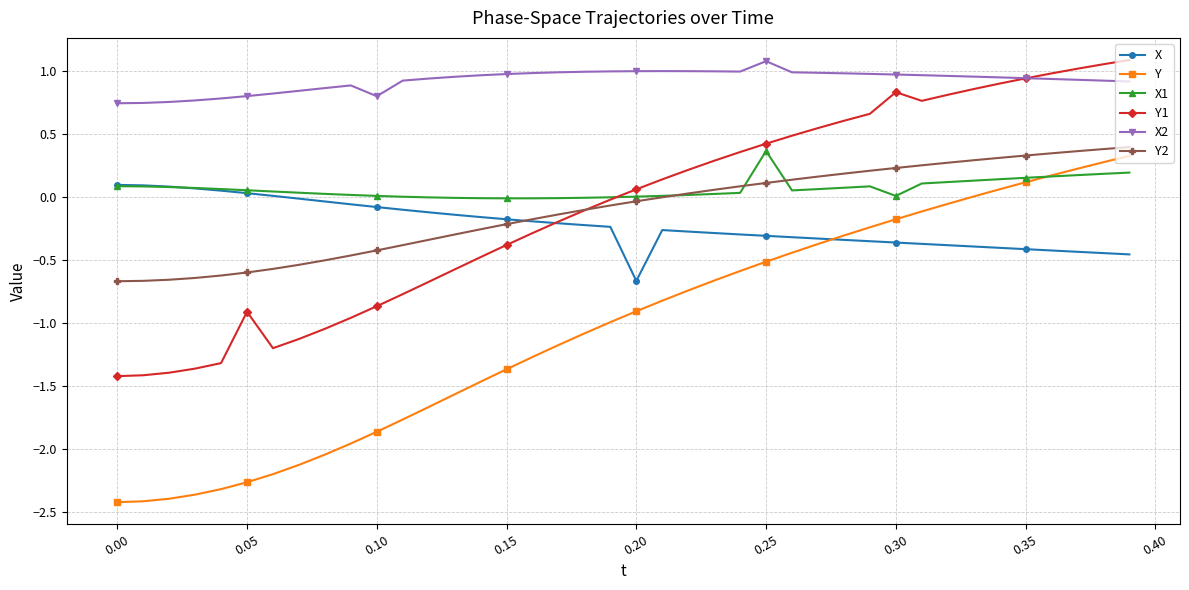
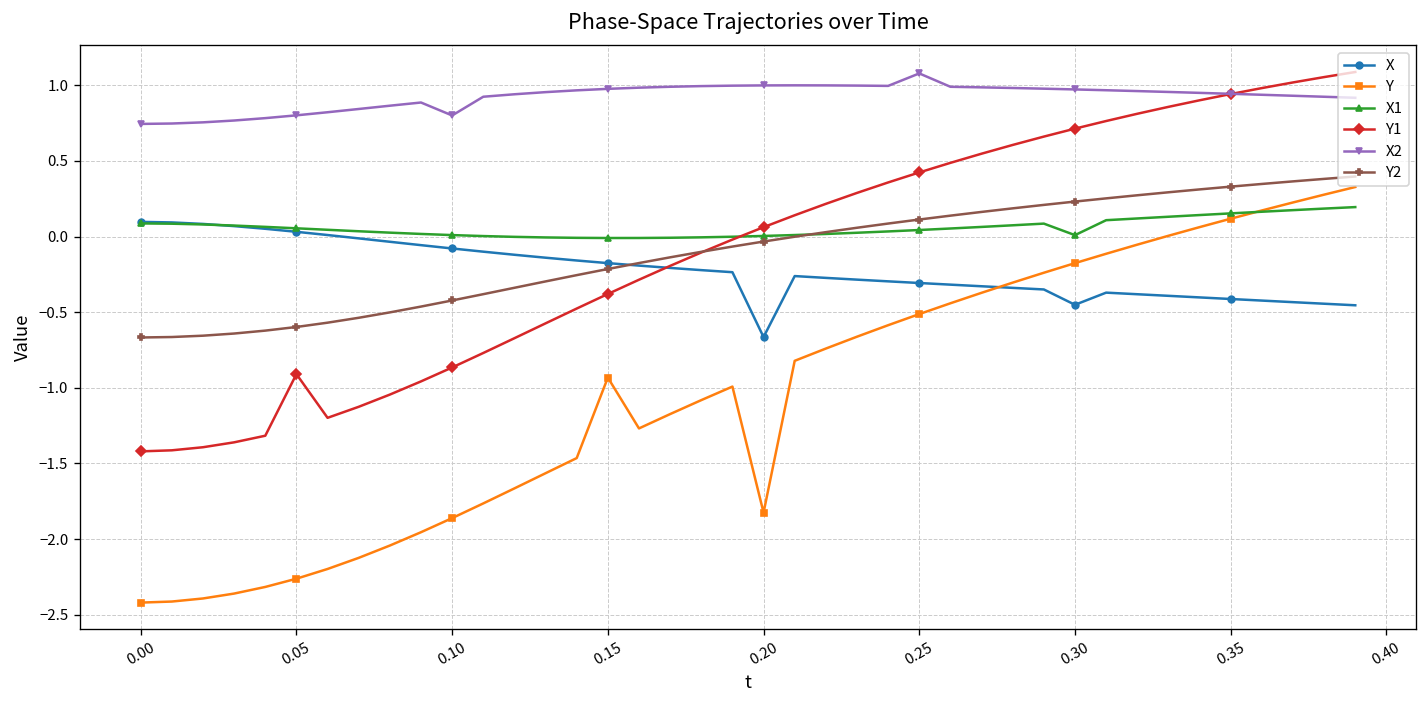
Y, 0.15: -1.37 -> -0.93
Y, 0.20: -0.91 -> -1.83
X1, 0.25: 0.37 -> 0.04
X, 0.30: -0.36 -> -0.45
Y1, 0.30: 0.83 -> 0.71
